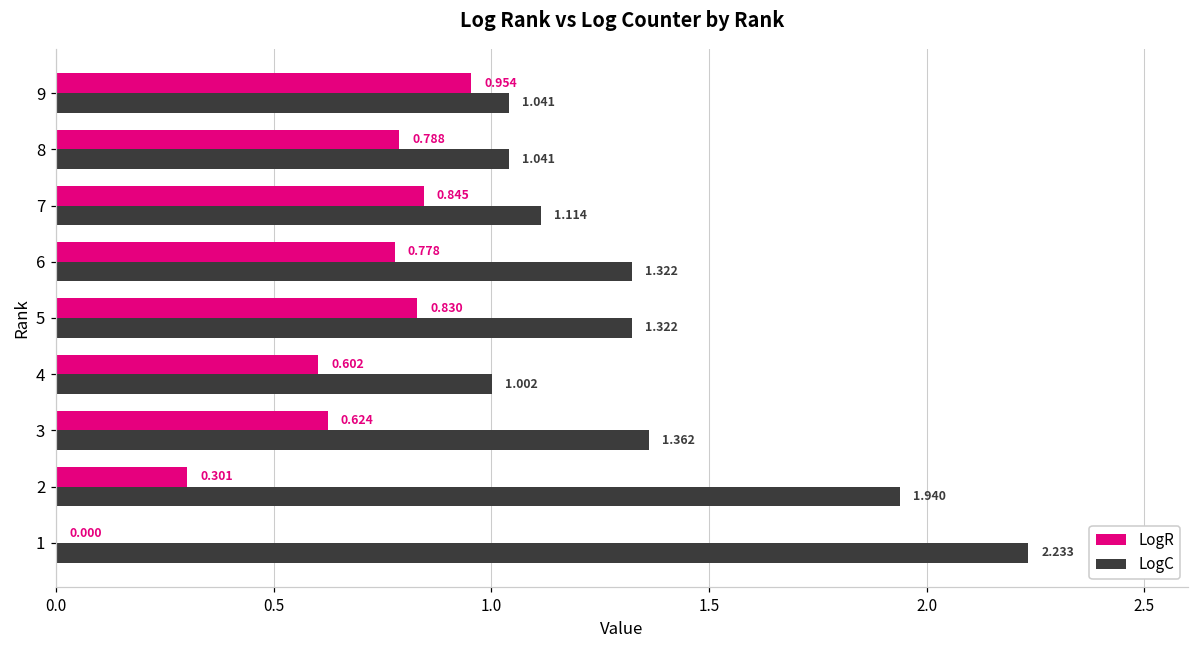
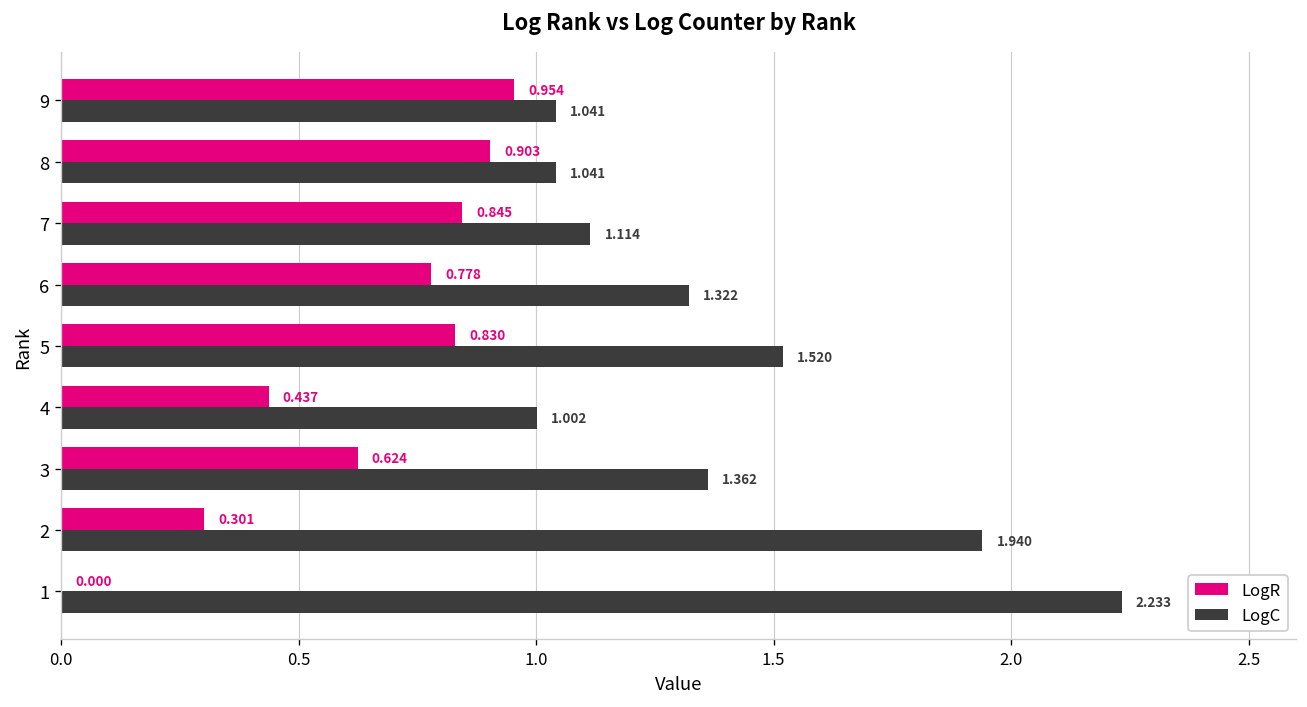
LogR, 8: 0.788 -> 0.903
LogC, 5: 1.322 -> 1.520
LogR, 4: 0.602 -> 0.437
